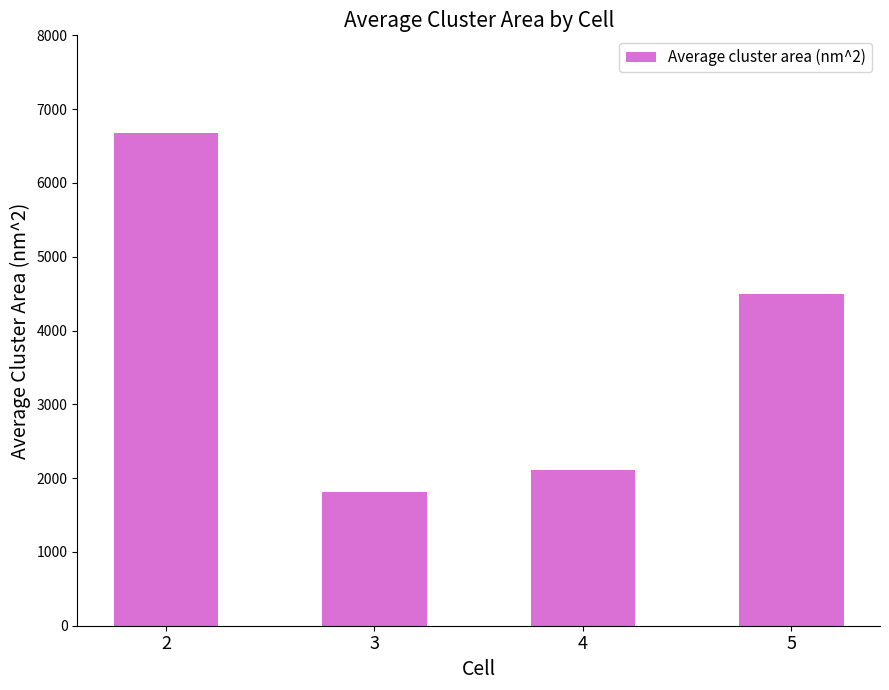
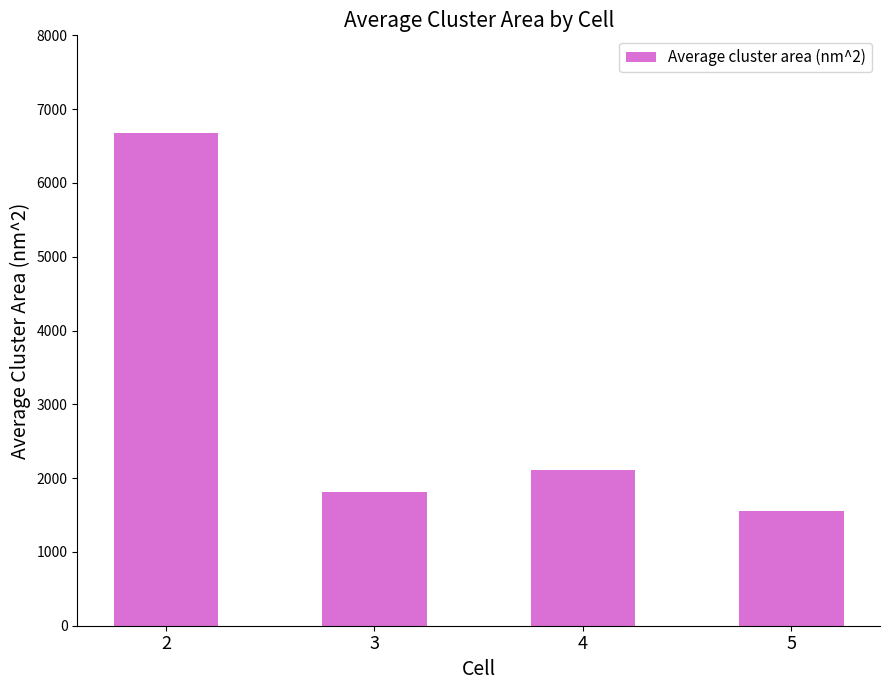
5: 4500 -> 1600
